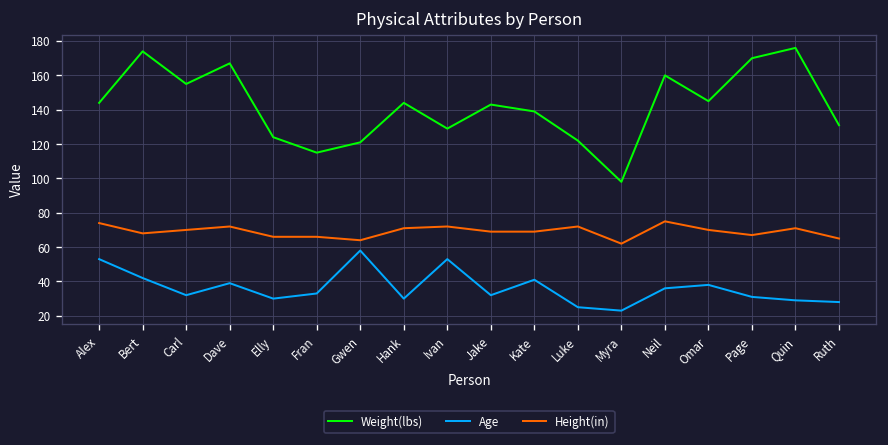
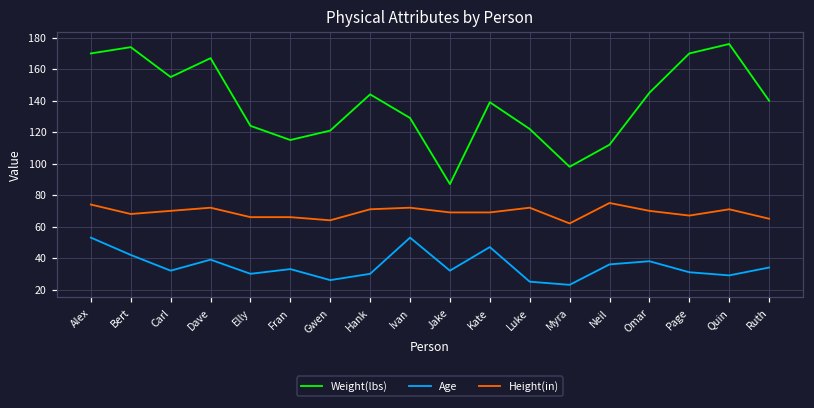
Weight(lbs), Alex: 144 -> 170
Age, Gwen: 58 -> 26
Weight(lbs), Jake: 143 -> 87
Age, Kate: 41 -> 47
Weight(lbs), Neil: 160 -> 112
Weight(lbs), Ruth: 131 -> 140
Age, Ruth: 28 -> 34
